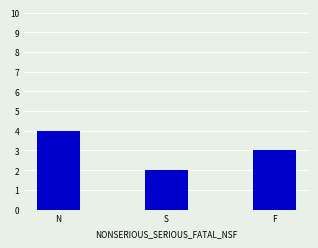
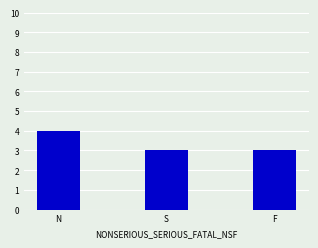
S: 2 -> 3
